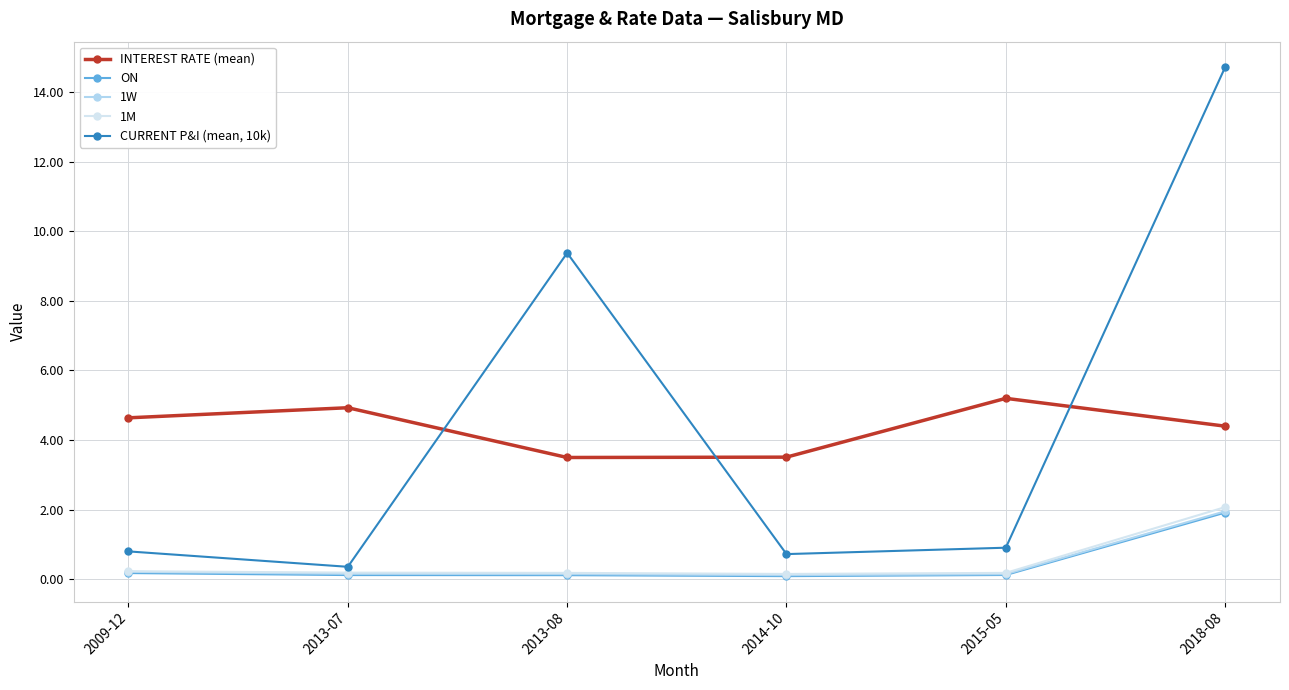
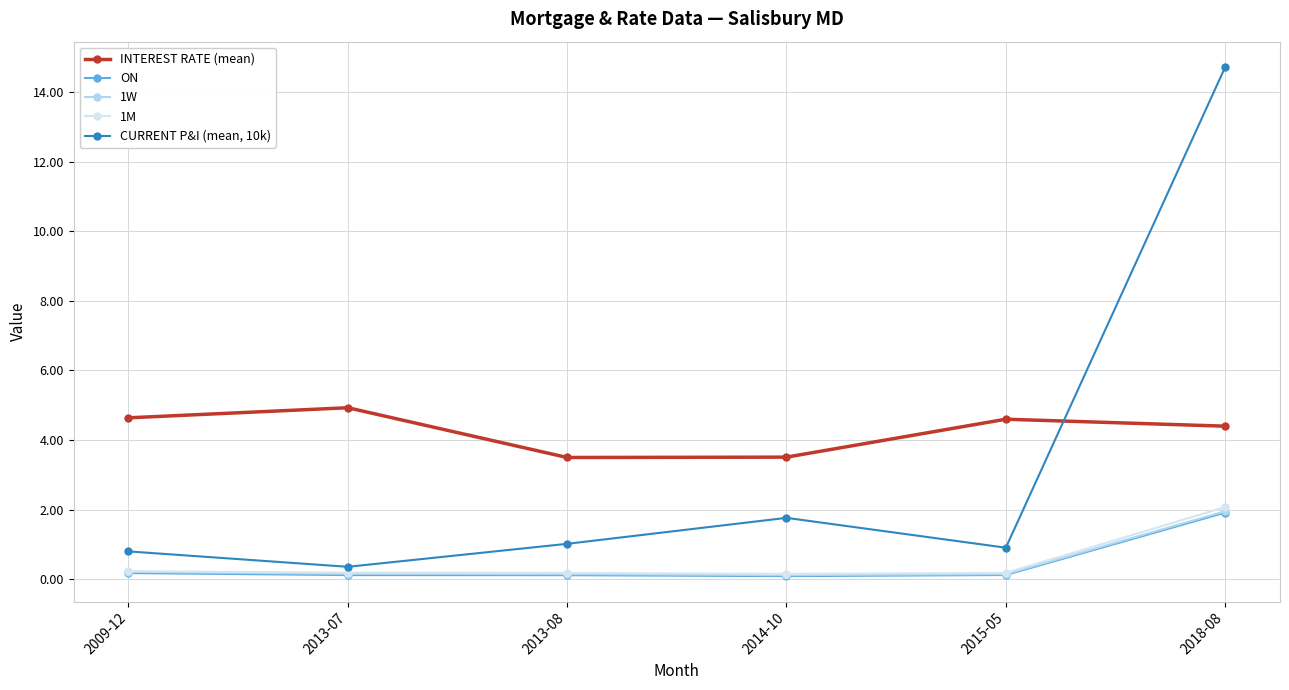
CURRENT P&I (mean, 10k), 2013-08: 9.4 -> 1.0
CURRENT P&I (mean, 10k), 2014-10: 0.7 -> 1.8
INTEREST RATE (mean), 2015-05: 5.2 -> 4.6
